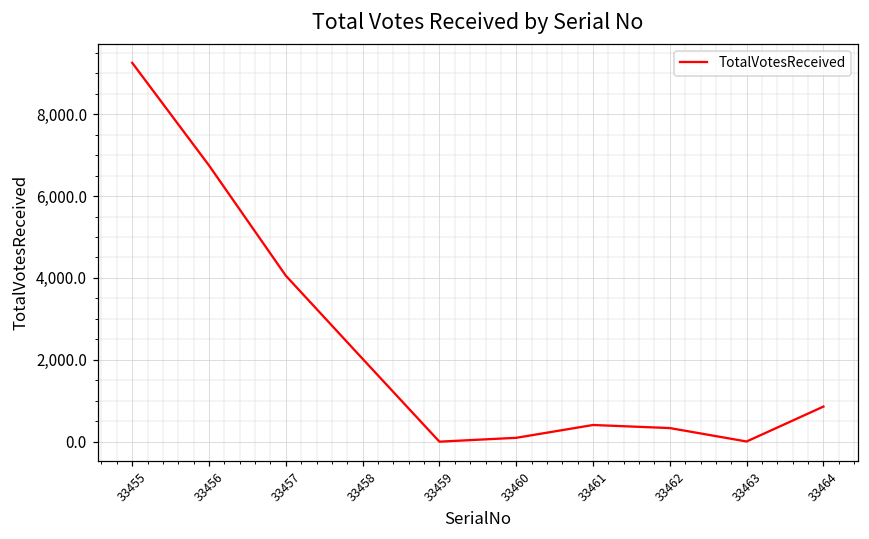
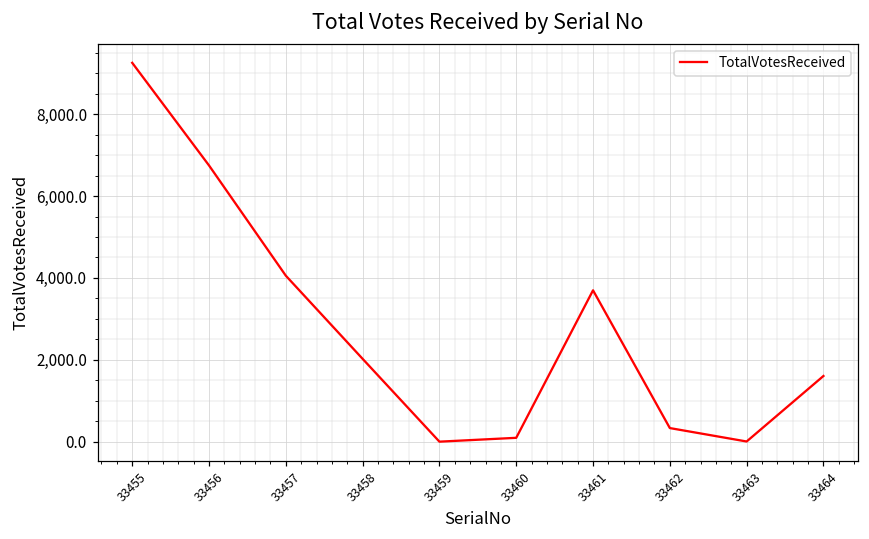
33461: 400 -> 3,700
33464: 900 -> 1,600
